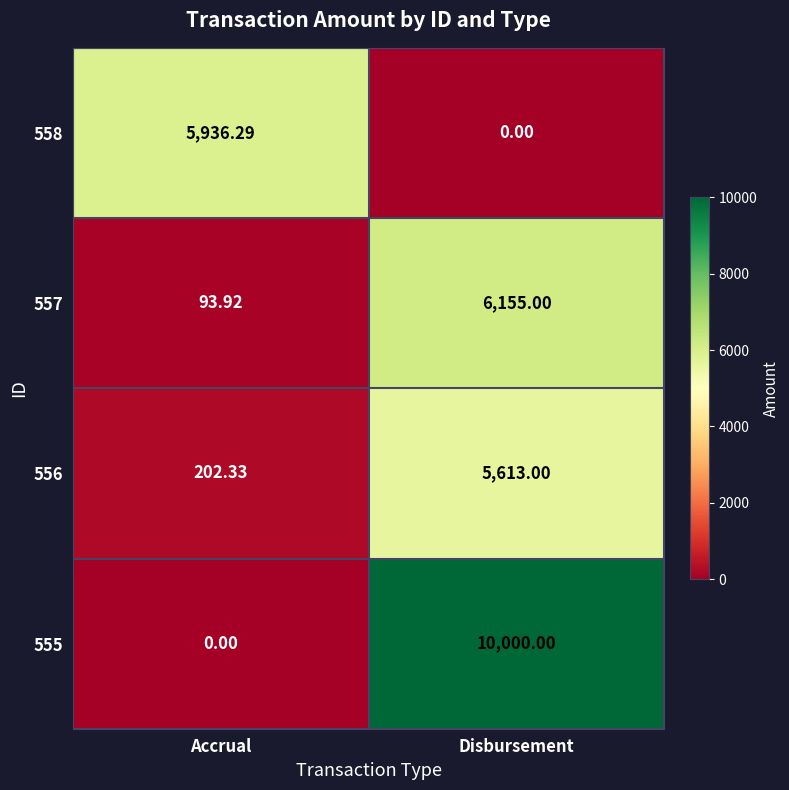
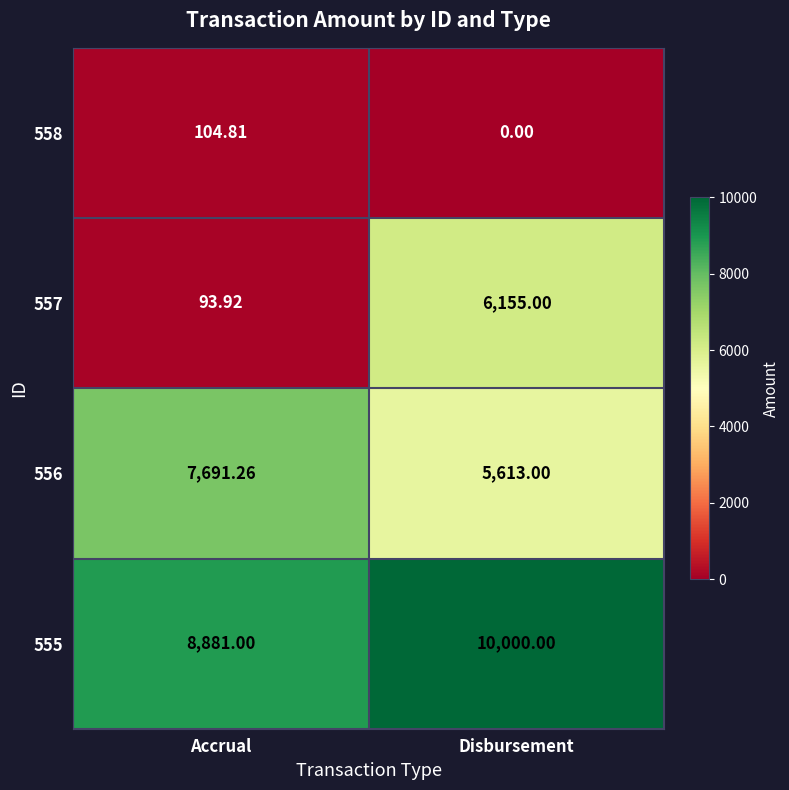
558, Accrual: 5,936.29 -> 104.81
556, Accrual: 202.33 -> 7,691.26
555, Accrual: 0.00 -> 8,881.00
